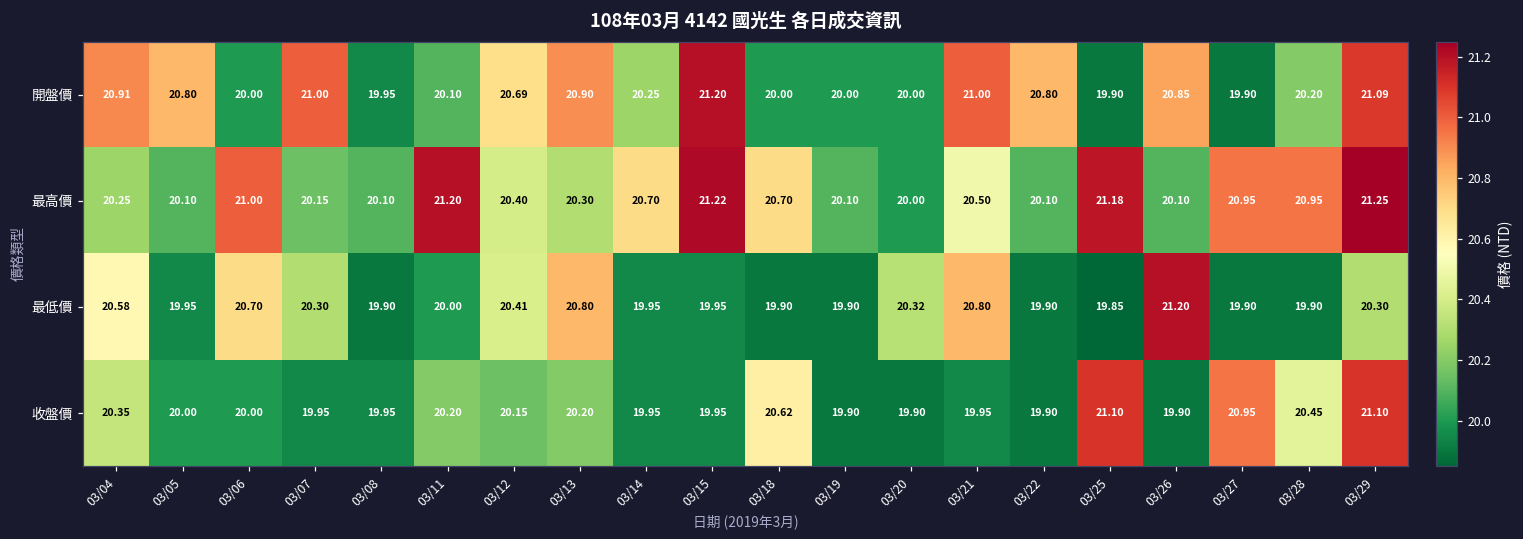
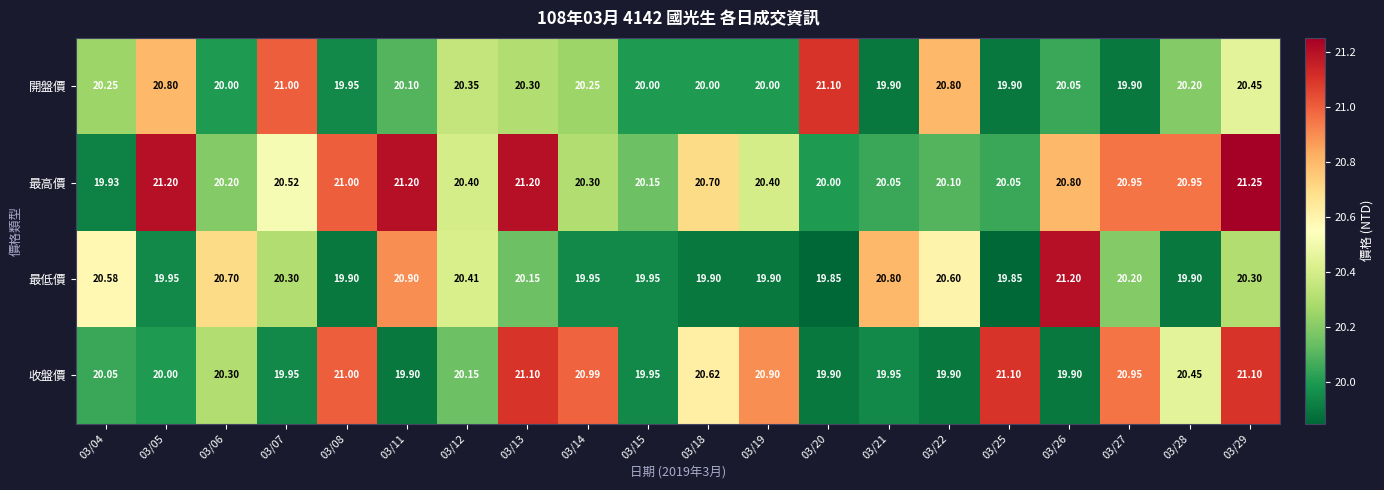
開盤價, 03/04: 20.91 -> 20.25
開盤價, 03/12: 20.69 -> 20.35
開盤價, 03/13: 20.90 -> 20.30
開盤價, 03/15: 21.20 -> 20.00
開盤價, 03/20: 20.00 -> 21.10
開盤價, 03/21: 21.00 -> 19.90
開盤價, 03/26: 20.85 -> 20.05
開盤價, 03/29: 21.09 -> 20.45
最高價, 03/04: 20.25 -> 19.93
最高價, 03/05: 20.10 -> 21.20
最高價, 03/06: 21.00 -> 20.20
最高價, 03/07: 20.15 -> 20.52
最高價, 03/08: 20.10 -> 21.00
最高價, 03/13: 20.30 -> 21.20
最高價, 03/14: 20.70 -> 20.30
最高價, 03/15: 21.22 -> 20.15
最高價, 03/19: 20.10 -> 20.40
最高價, 03/21: 20.50 -> 20.05
最高價, 03/25: 21.18 -> 20.05
最高價, 03/26: 20.10 -> 20.80
最低價, 03/11: 20.00 -> 20.90
最低價, 03/13: 20.80 -> 20.15
最低價, 03/20: 20.32 -> 19.85
最低價, 03/22: 19.90 -> 20.60
最低價, 03/27: 19.90 -> 20.20
收盤價, 03/04: 20.35 -> 20.05
收盤價, 03/06: 20.00 -> 20.30
收盤價, 03/08: 19.95 -> 21.00
收盤價, 03/11: 20.20 -> 19.90
收盤價, 03/13: 20.20 -> 21.10
收盤價, 03/14: 19.95 -> 20.99
收盤價, 03/19: 19.90 -> 20.90
